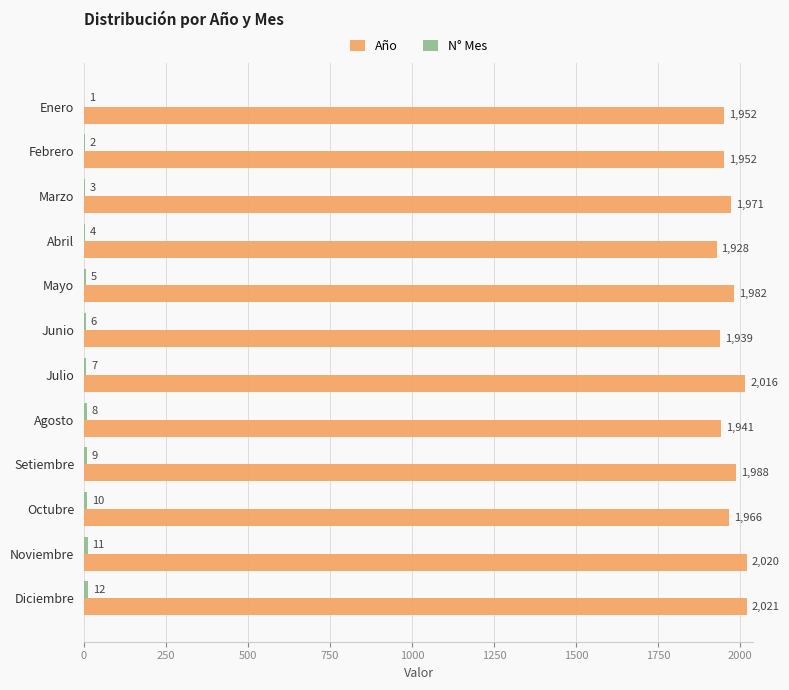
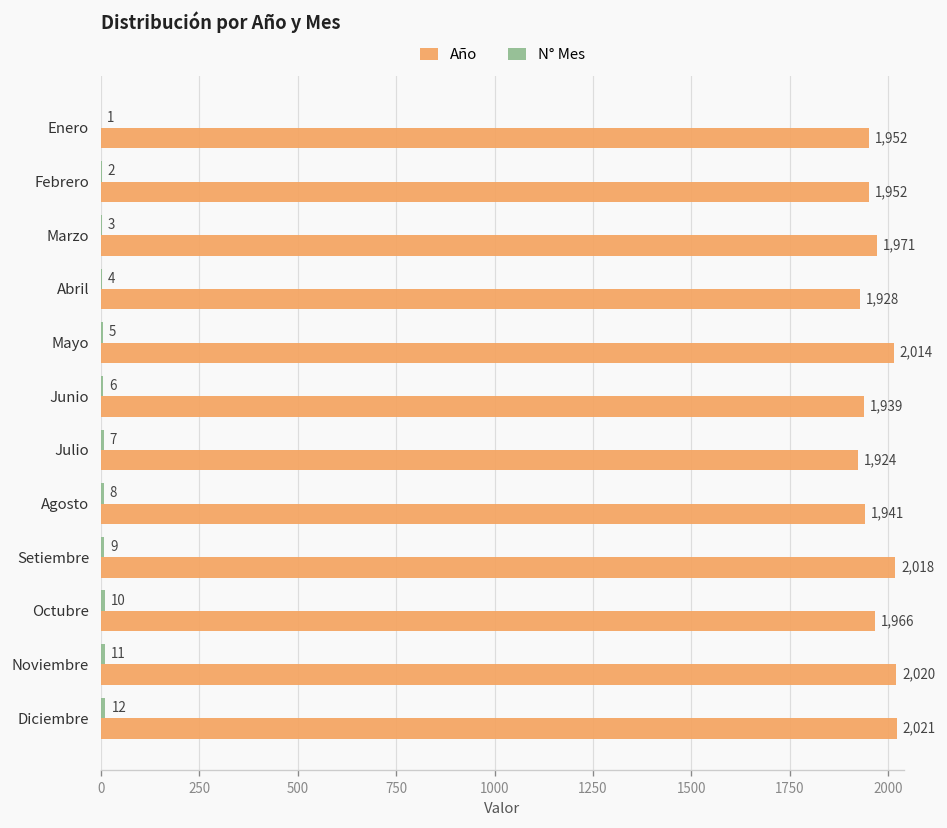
Año, Mayo: 1,982 -> 2,014
Año, Julio: 2,016 -> 1,924
Año, Setiembre: 1,988 -> 2,018
